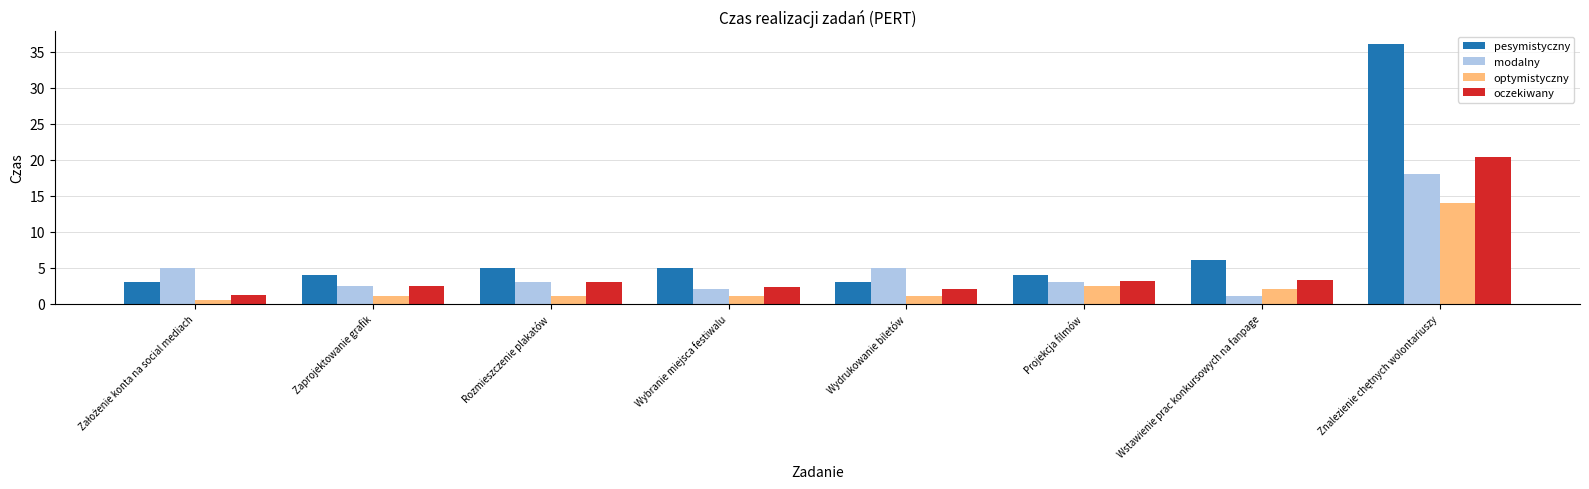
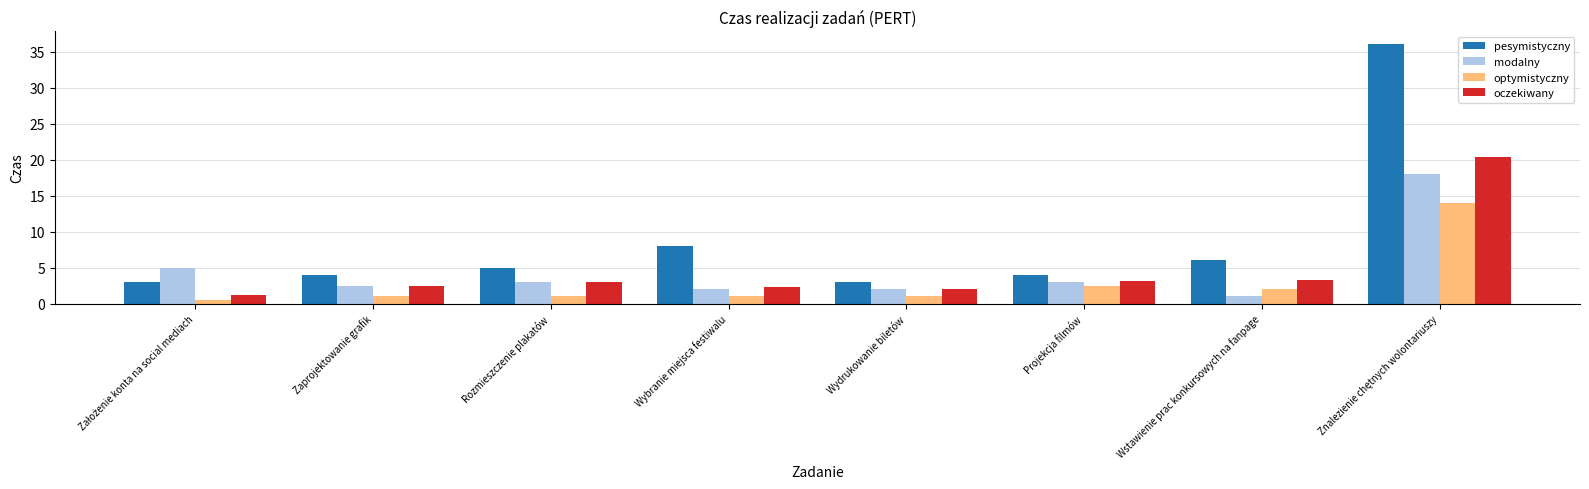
pesymistyczny, Wybranie miejsca festiwalu: 5 -> 8
modalny, Wydrukowanie biletów: 5 -> 2
